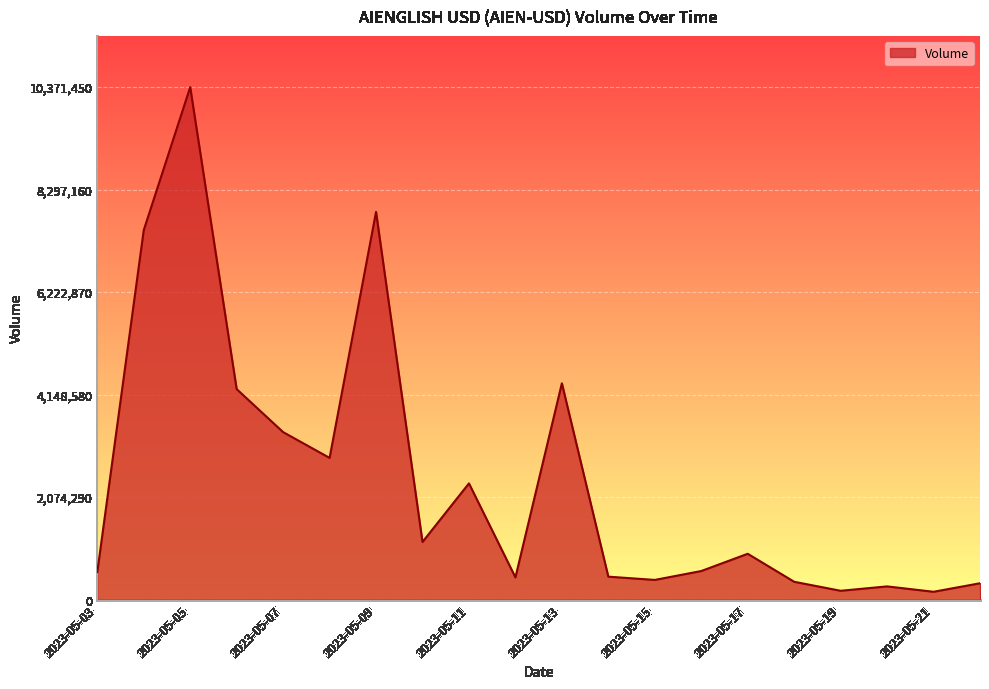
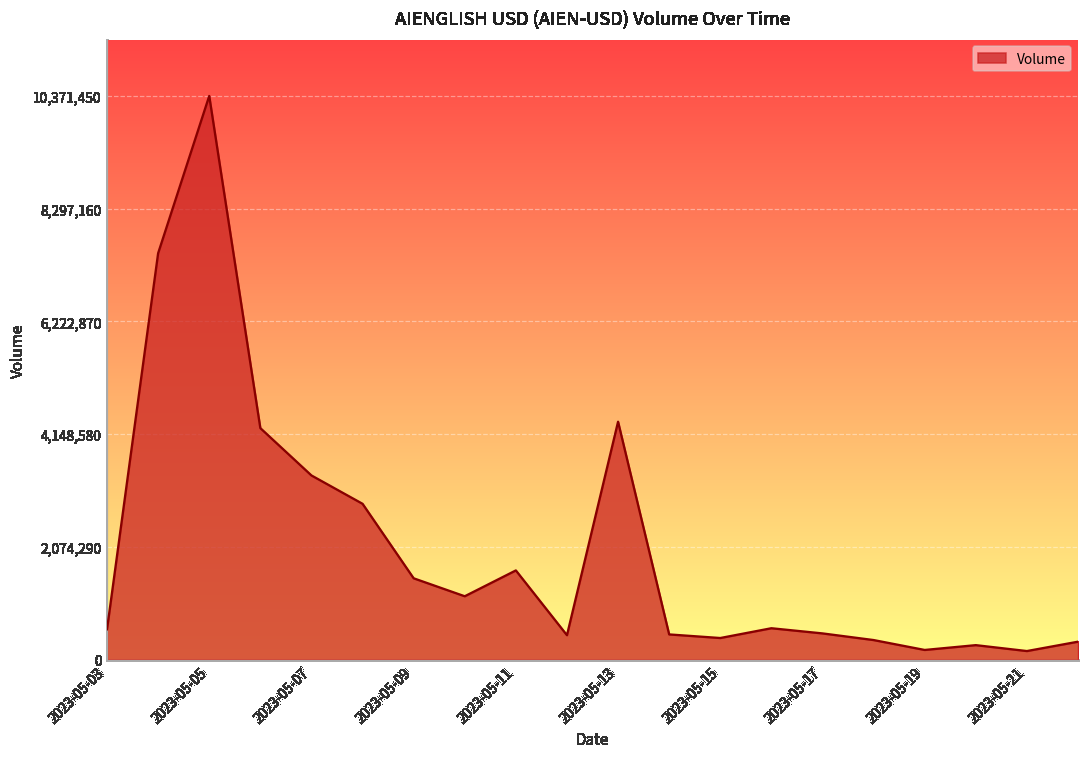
2023-05-09: 7,800,000 -> 1,500,000
2023-05-11: 2,400,000 -> 1,600,000
2023-05-17: 900,000 -> 500,000
